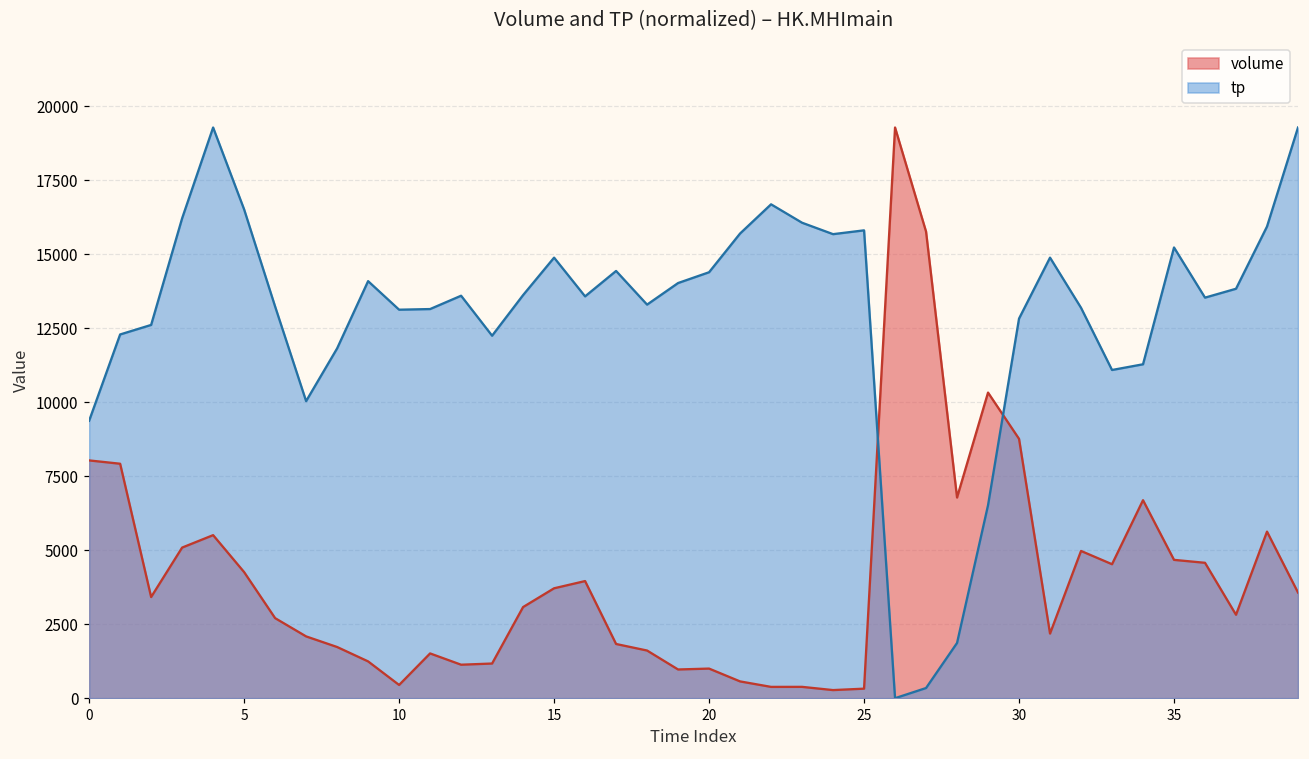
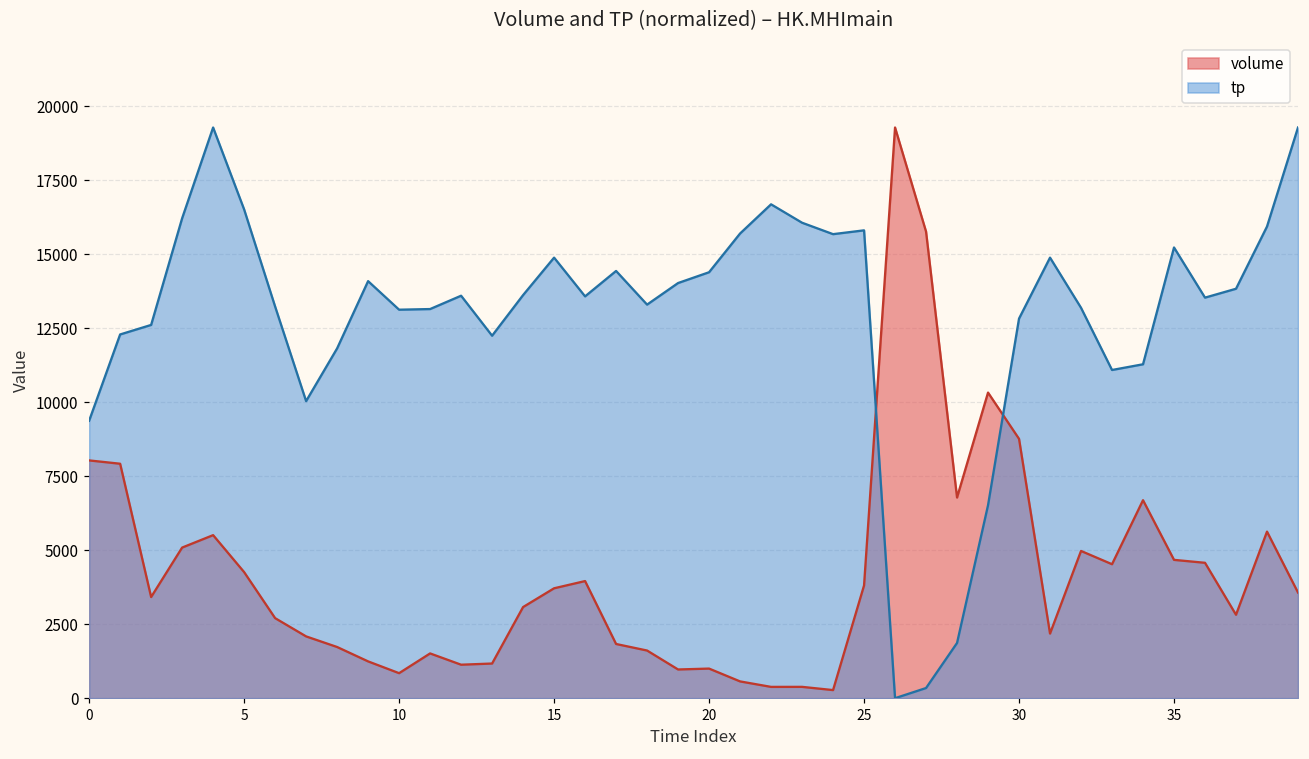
volume, 10: 400 -> 800
volume, 25: 300 -> 3800
